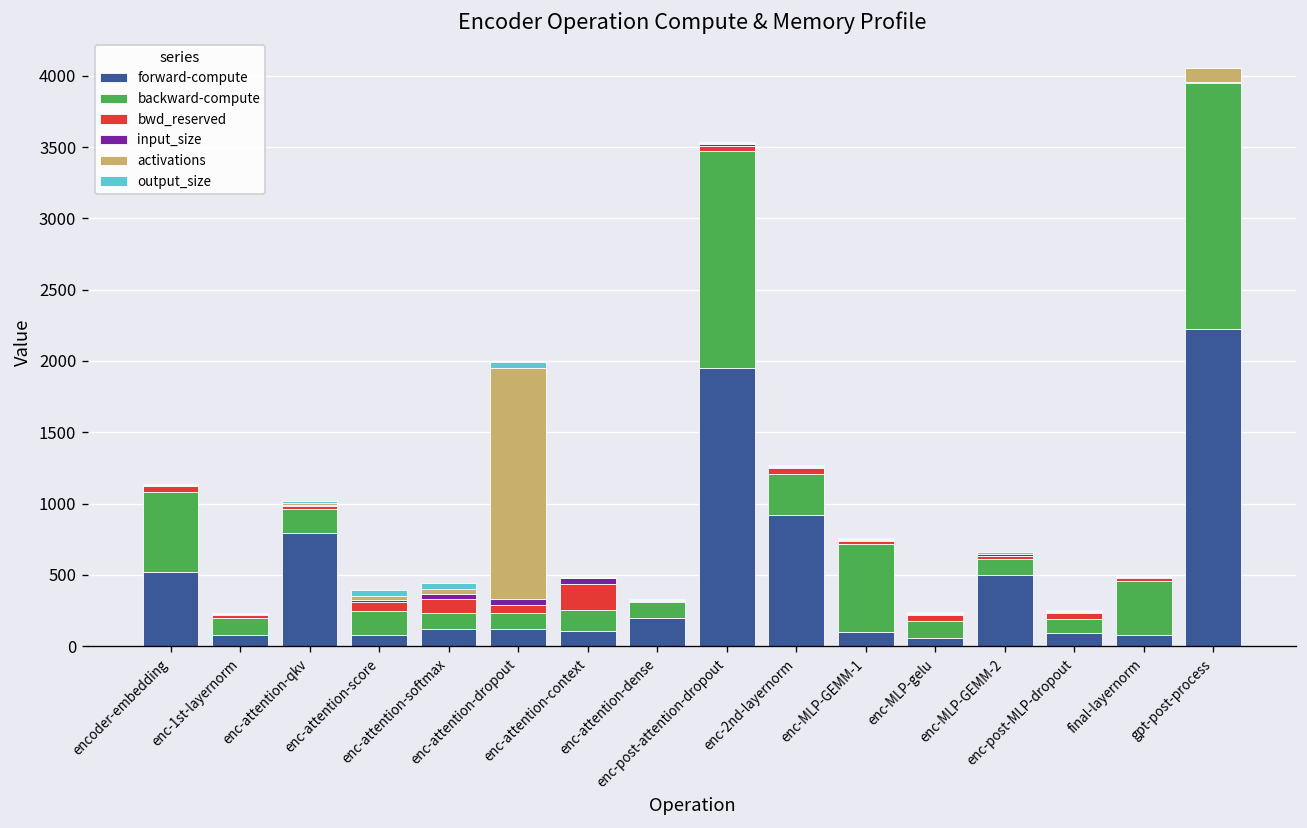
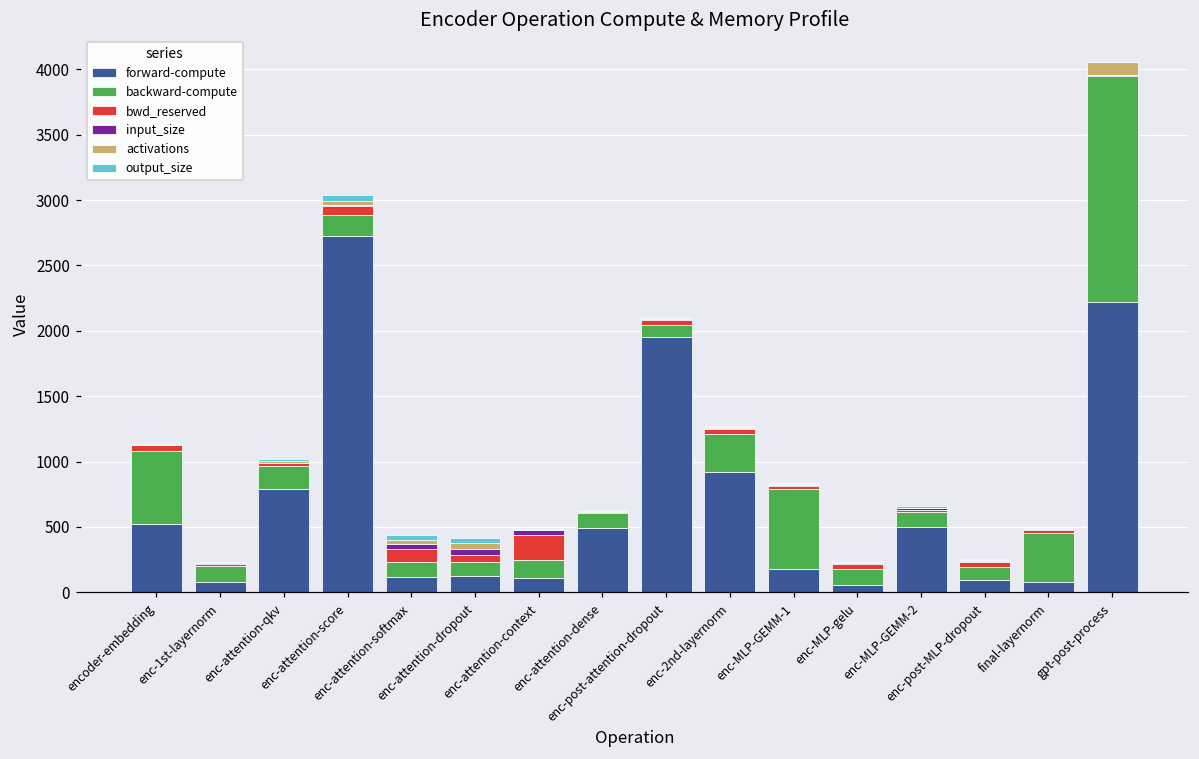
forward-compute, enc-attention-score: 80 -> 2720
activations, enc-attention-dropout: 1620 -> 50
forward-compute, enc-attention-dense: 190 -> 490
backward-compute, enc-post-attention-dropout: 1520 -> 90
forward-compute, enc-MLP-GEMM-1: 100 -> 180
